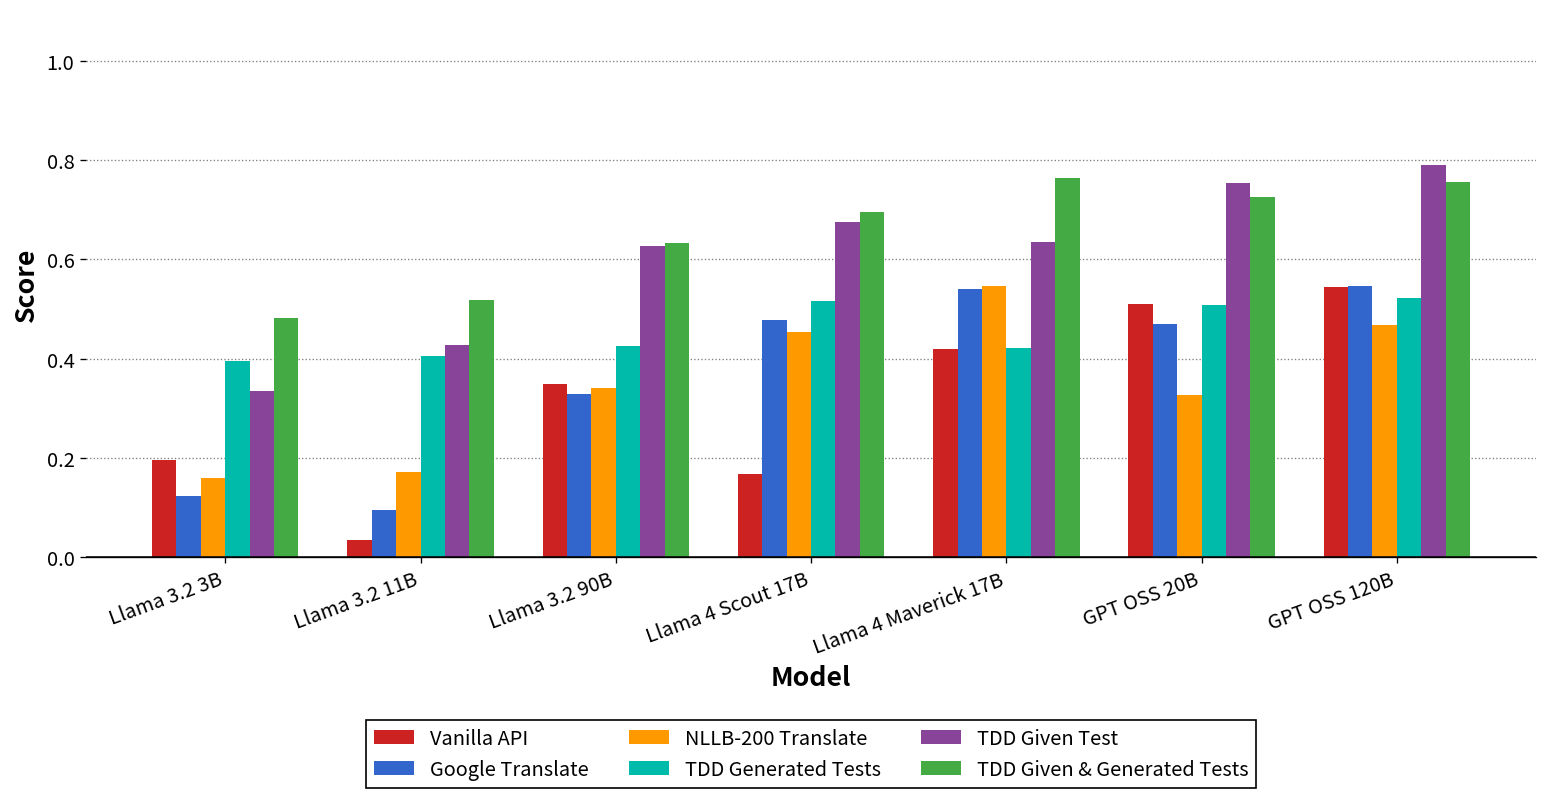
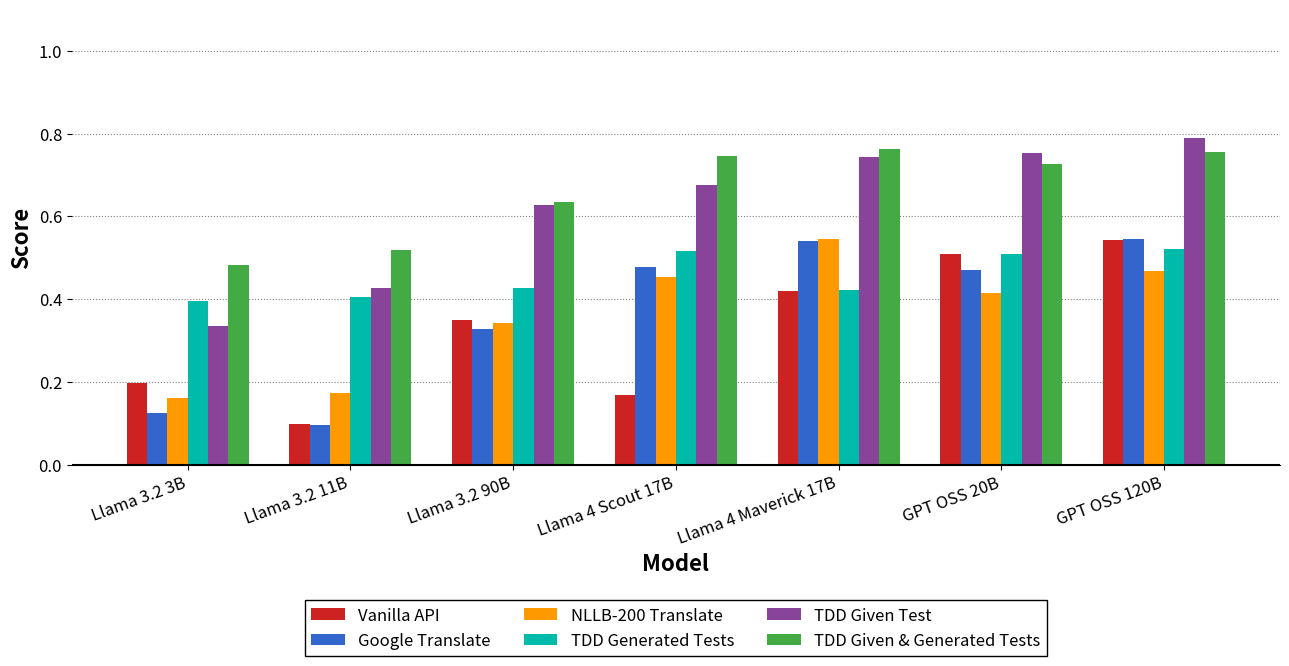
Vanilla API, Llama 3.2 11B: 0.03 -> 0.10
TDD Given & Generated Tests, Llama 4 Scout 17B: 0.70 -> 0.75
TDD Given Test, Llama 4 Maverick 17B: 0.64 -> 0.74
NLLB-200 Translate, GPT OSS 20B: 0.33 -> 0.41
